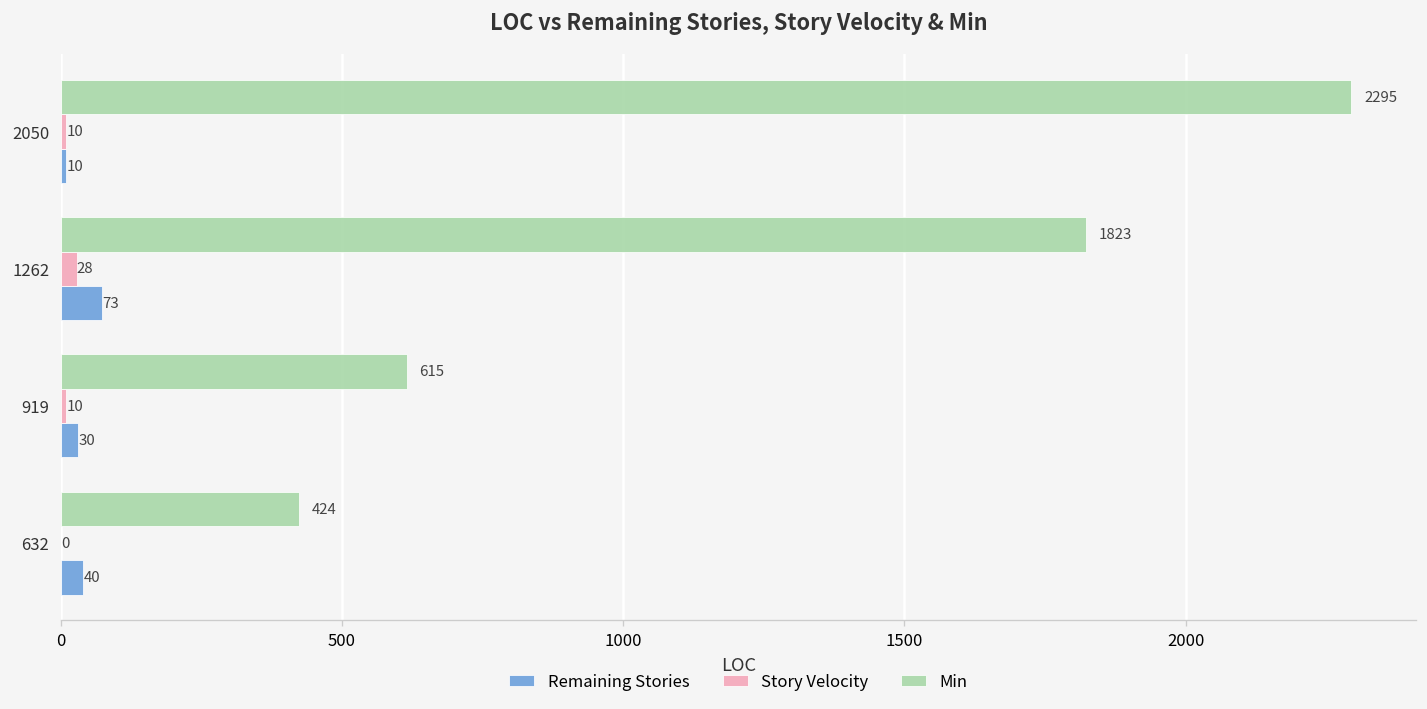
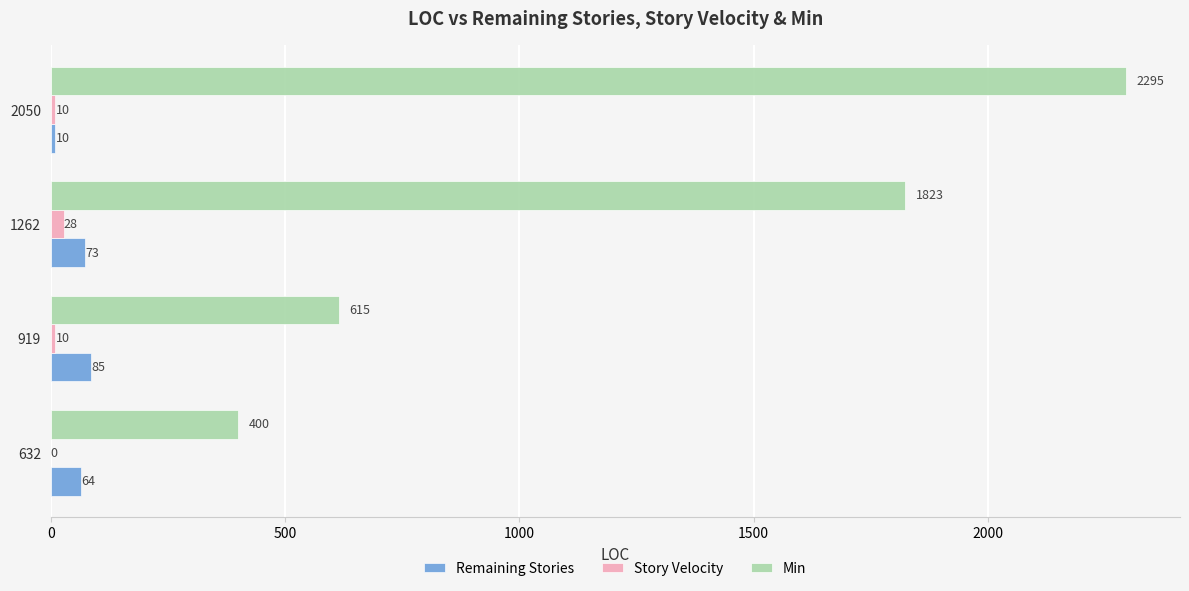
Remaining Stories, 919: 30 -> 85
Min, 632: 424 -> 400
Remaining Stories, 632: 40 -> 64
